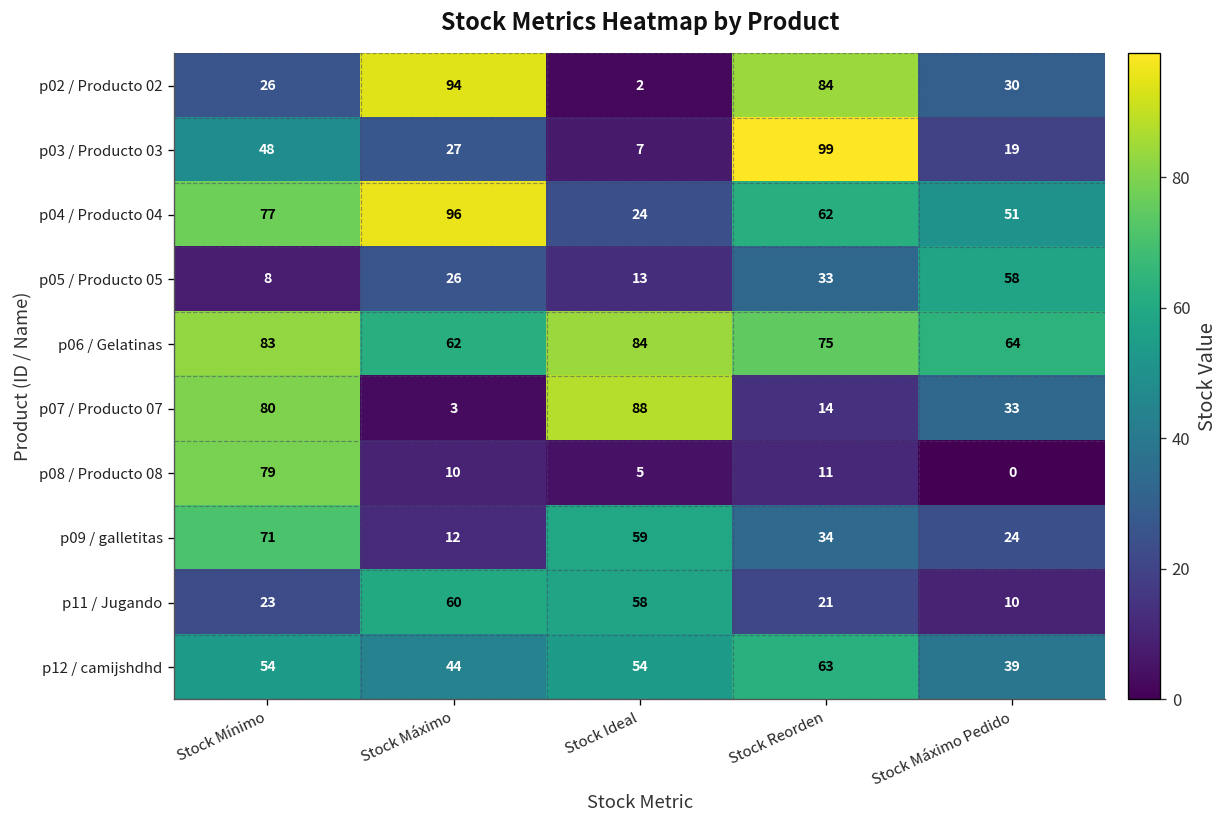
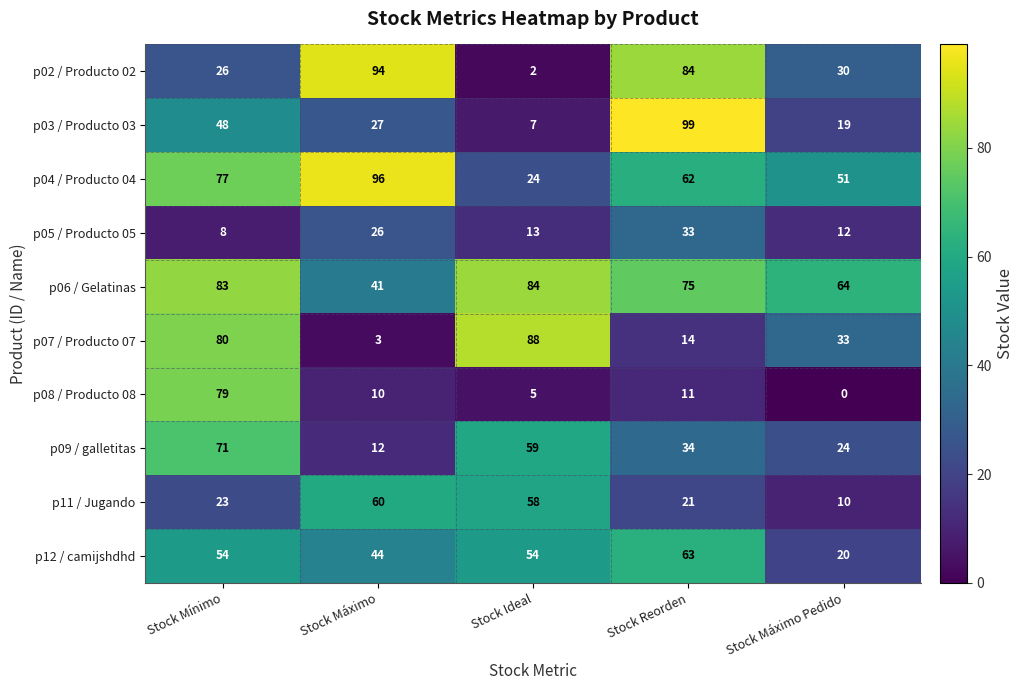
p05 / Producto 05, Stock Máximo Pedido: 58 -> 12
p06 / Gelatinas, Stock Máximo: 62 -> 41
p12 / camijshdhd, Stock Máximo Pedido: 39 -> 20
